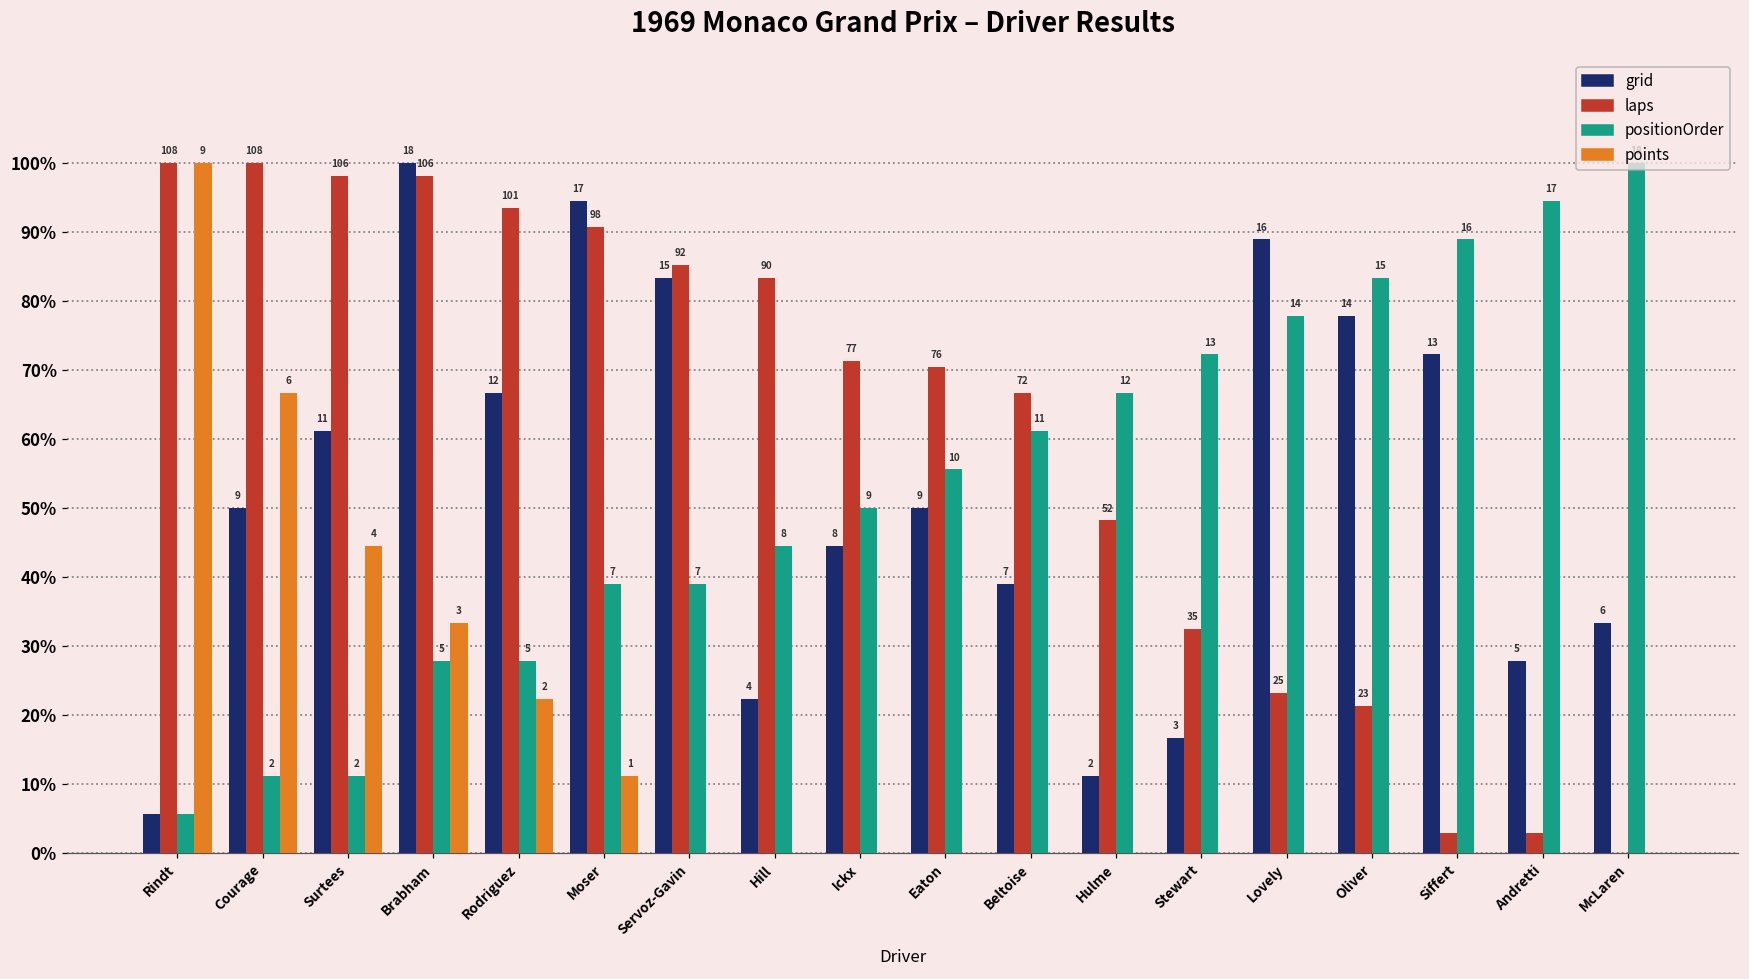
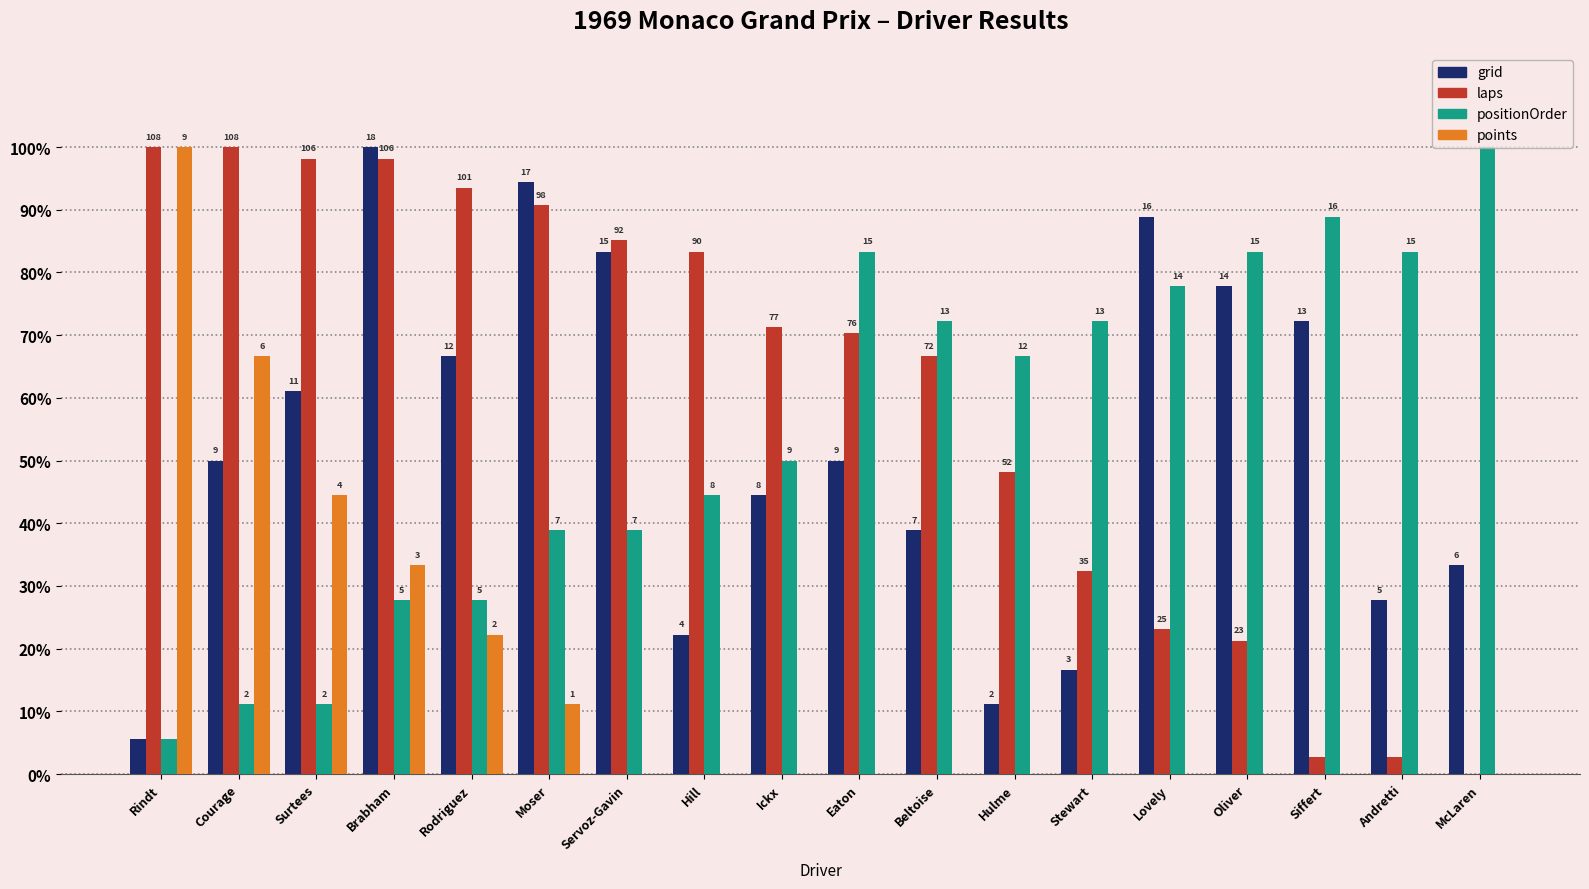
positionOrder, Eaton: 10 -> 15
positionOrder, Beltoise: 11 -> 13
positionOrder, Andretti: 17 -> 15
